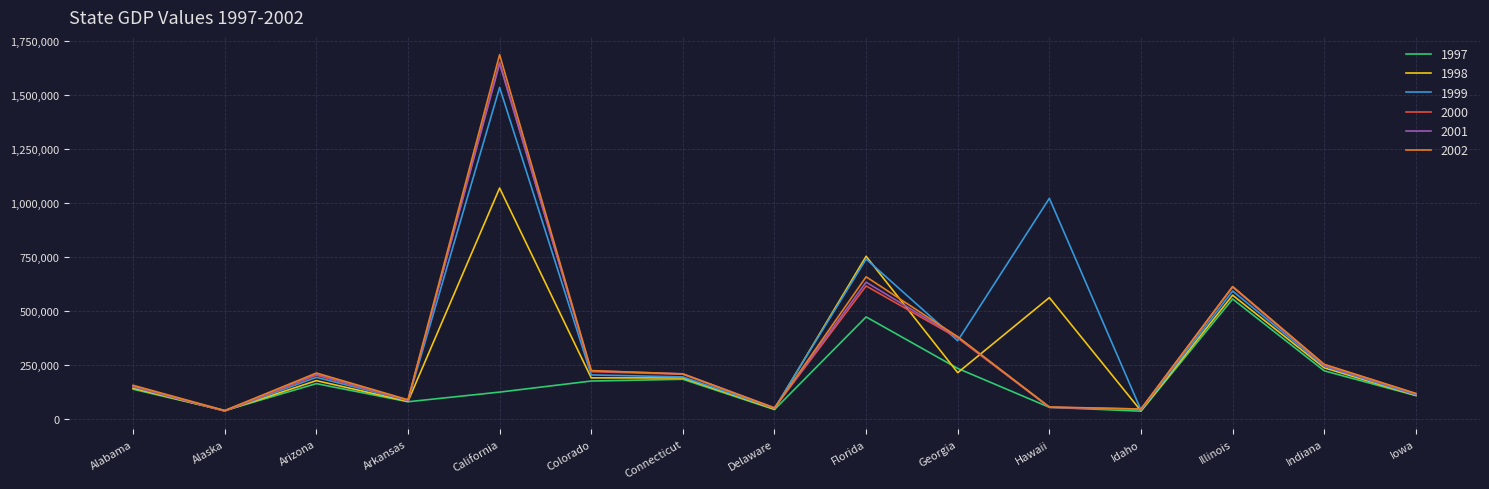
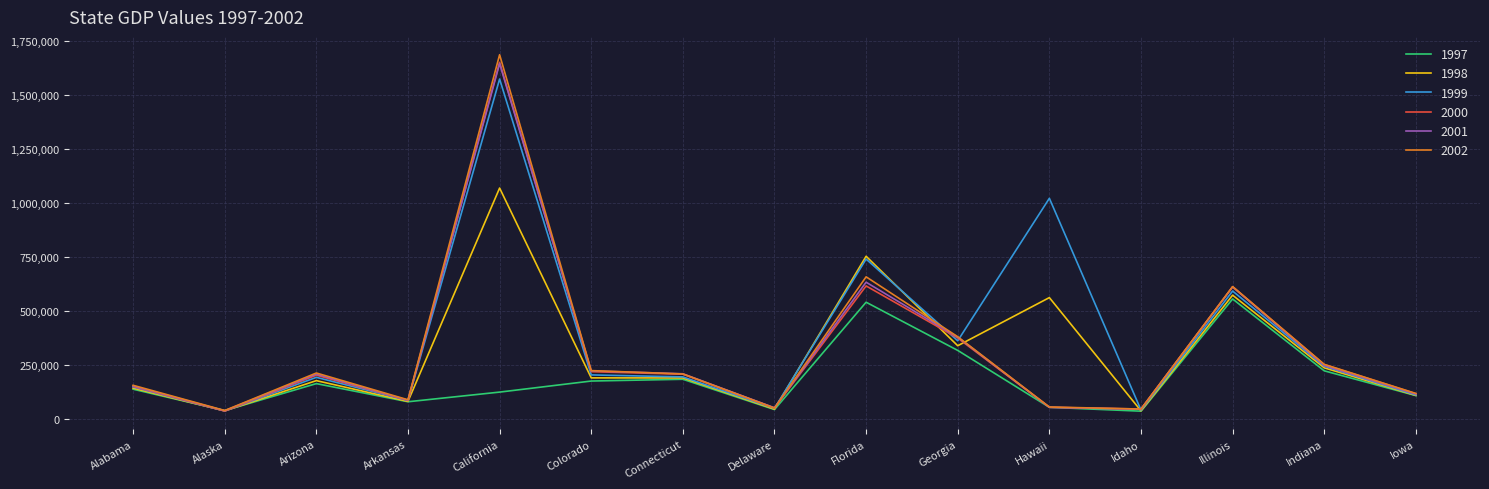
1999, California: 1,540,000 -> 1,580,000
1997, Florida: 470,000 -> 540,000
1997, Georgia: 230,000 -> 320,000
1998, Georgia: 210,000 -> 340,000
